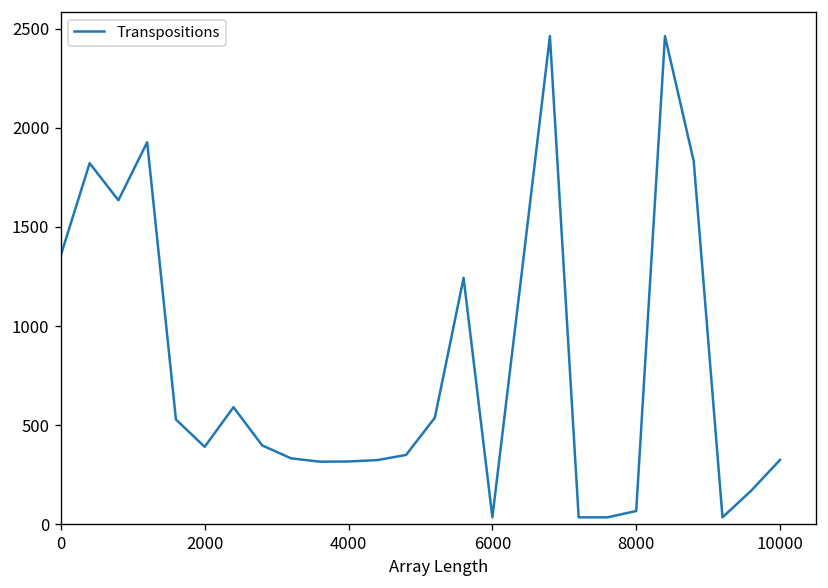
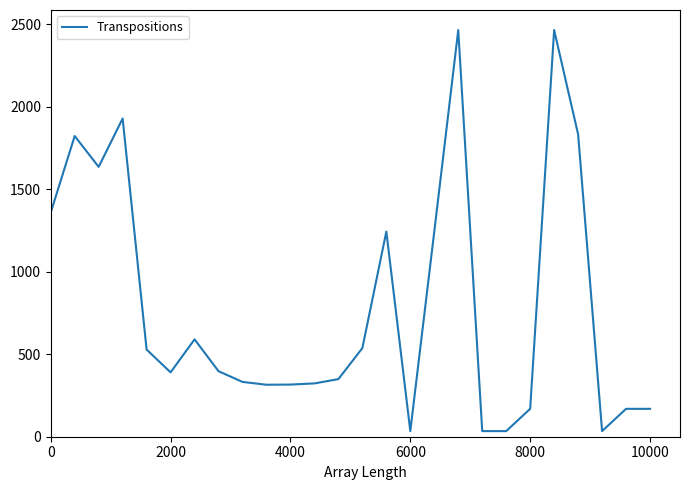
8000: 70 -> 170
10000: 320 -> 170
